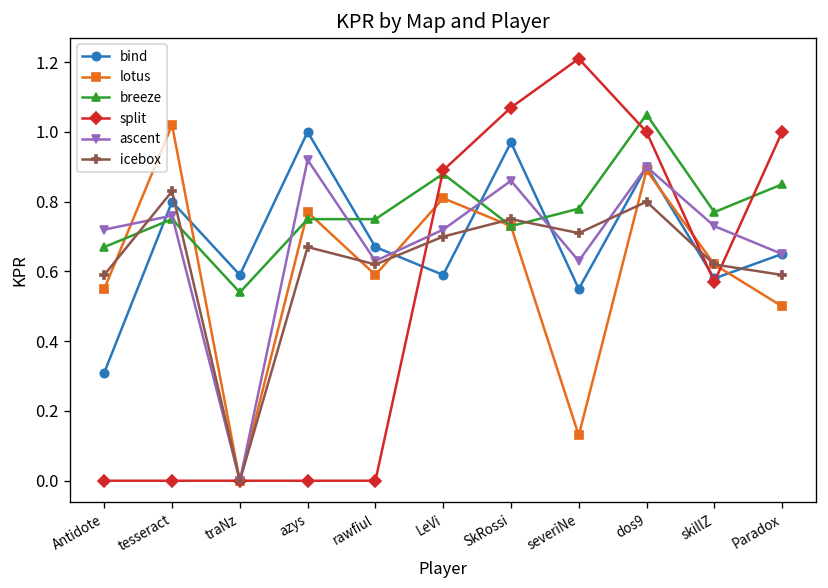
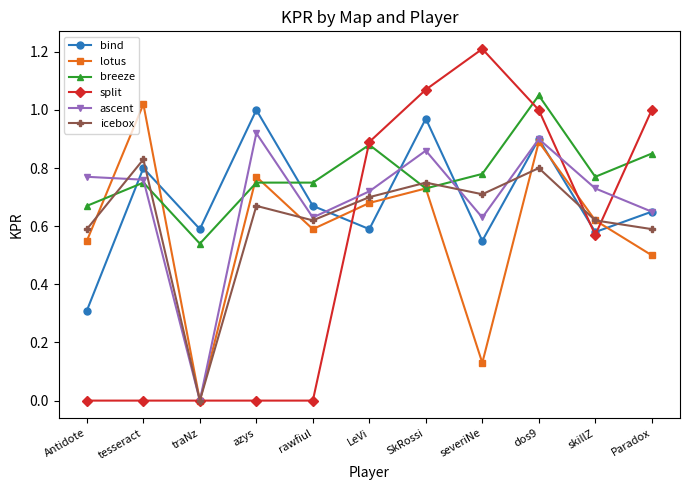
ascent, Antidote: 0.72 -> 0.77
lotus, LeVi: 0.81 -> 0.68
